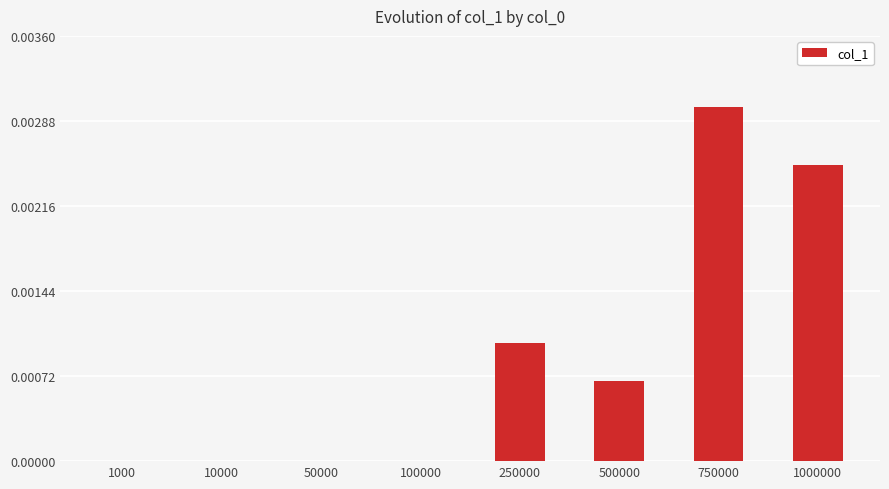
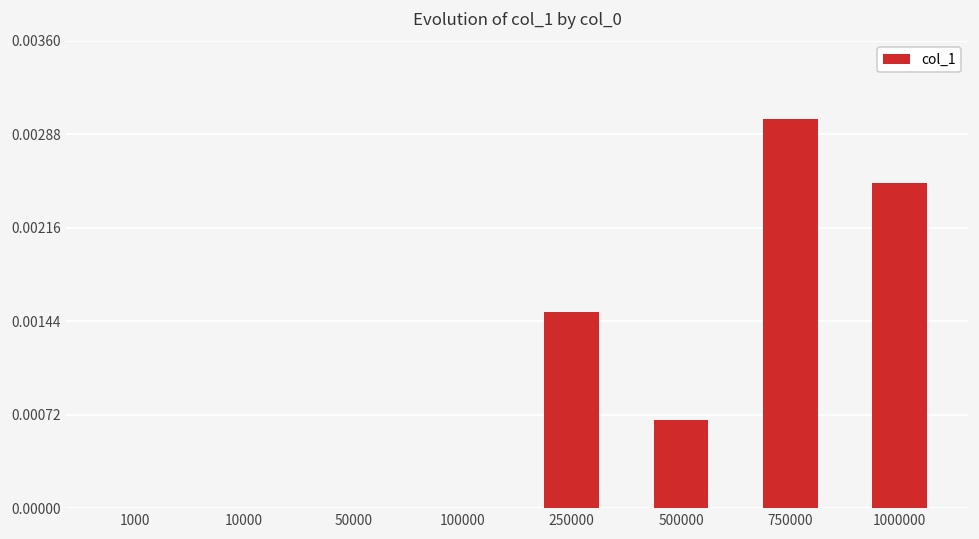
250000: 0.00100 -> 0.00151
